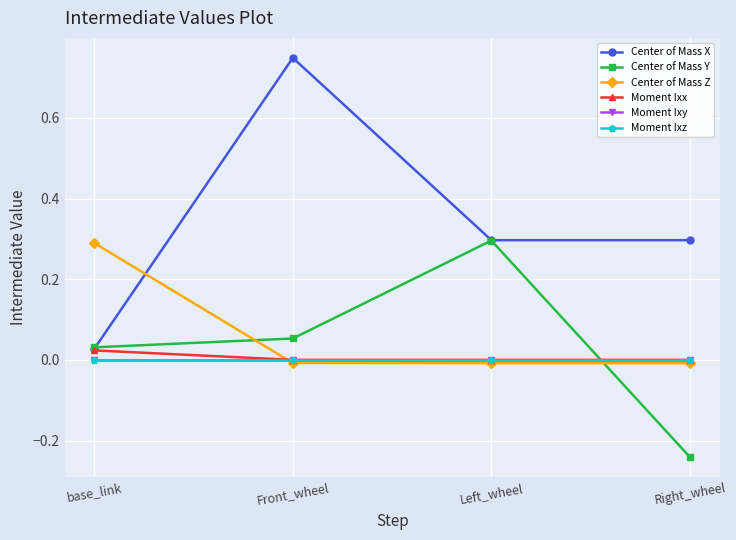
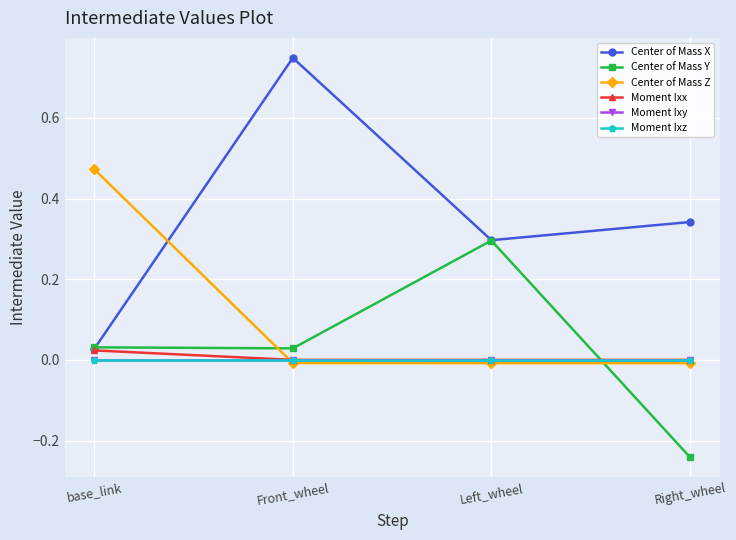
Center of Mass Z, base_link: 0.29 -> 0.47
Center of Mass Y, Front_wheel: 0.05 -> 0.03
Center of Mass X, Right_wheel: 0.30 -> 0.34
